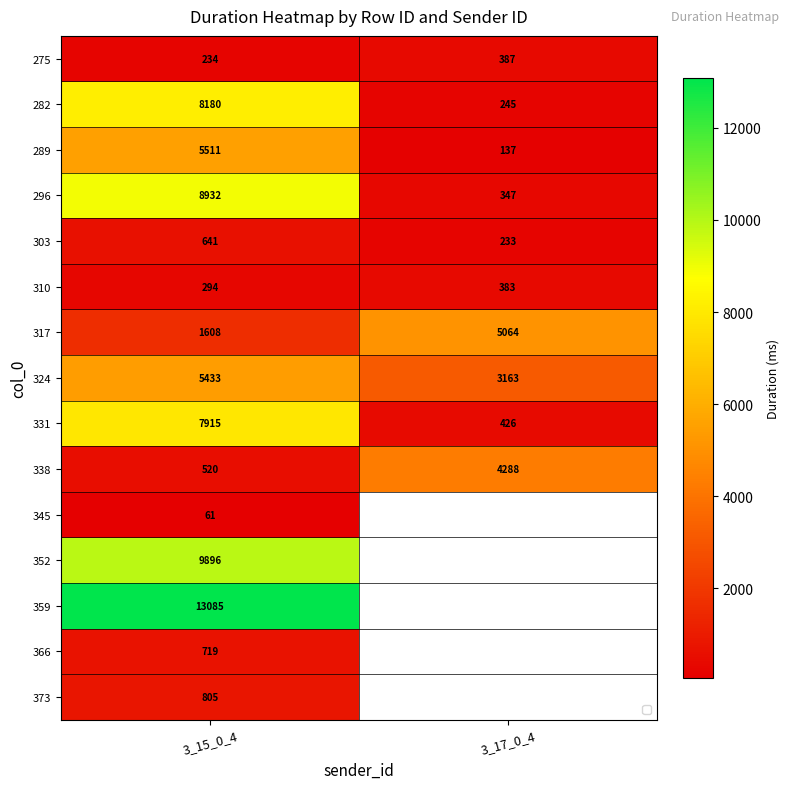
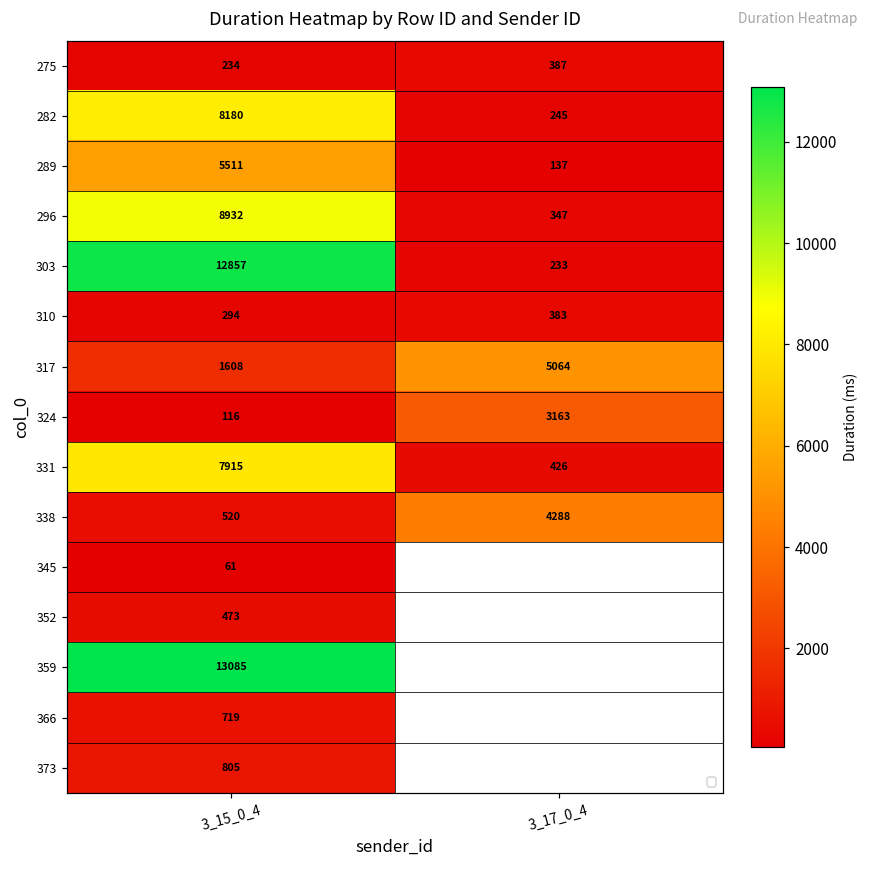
303, 3_15_0_4: 641 -> 12857
324, 3_15_0_4: 5433 -> 116
352, 3_15_0_4: 9896 -> 473
